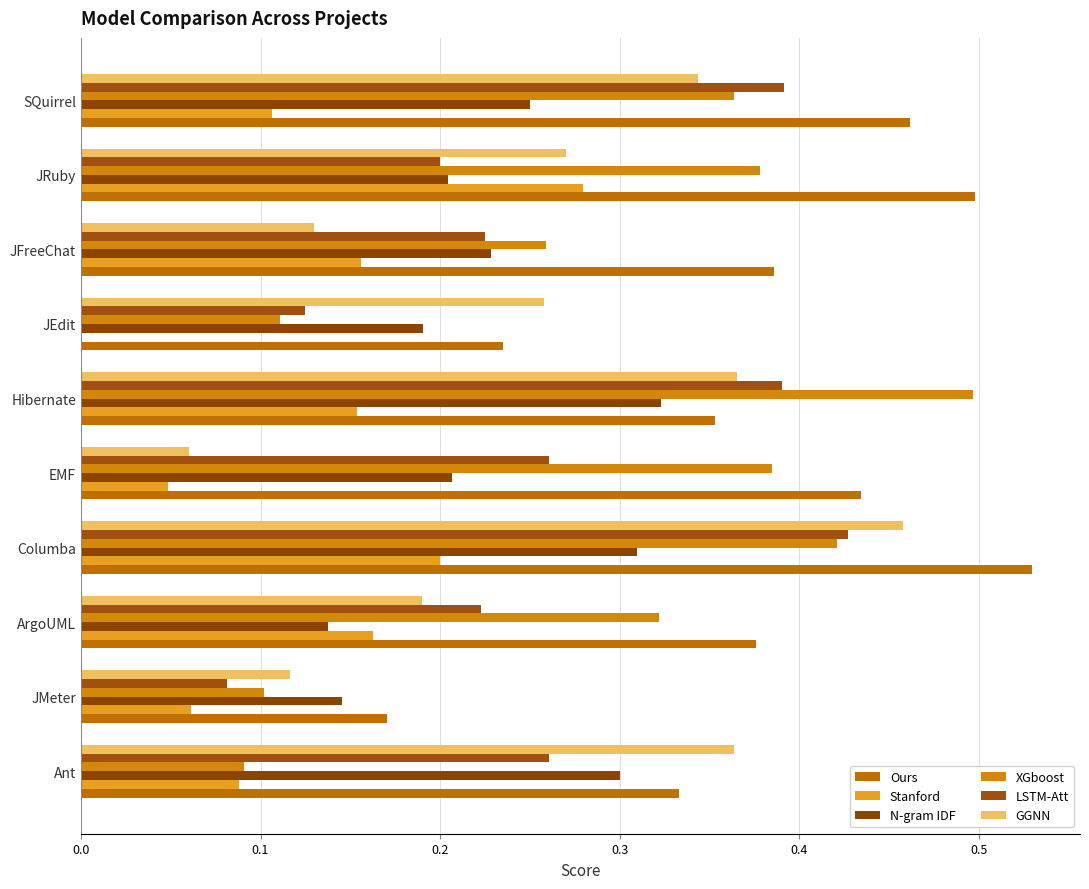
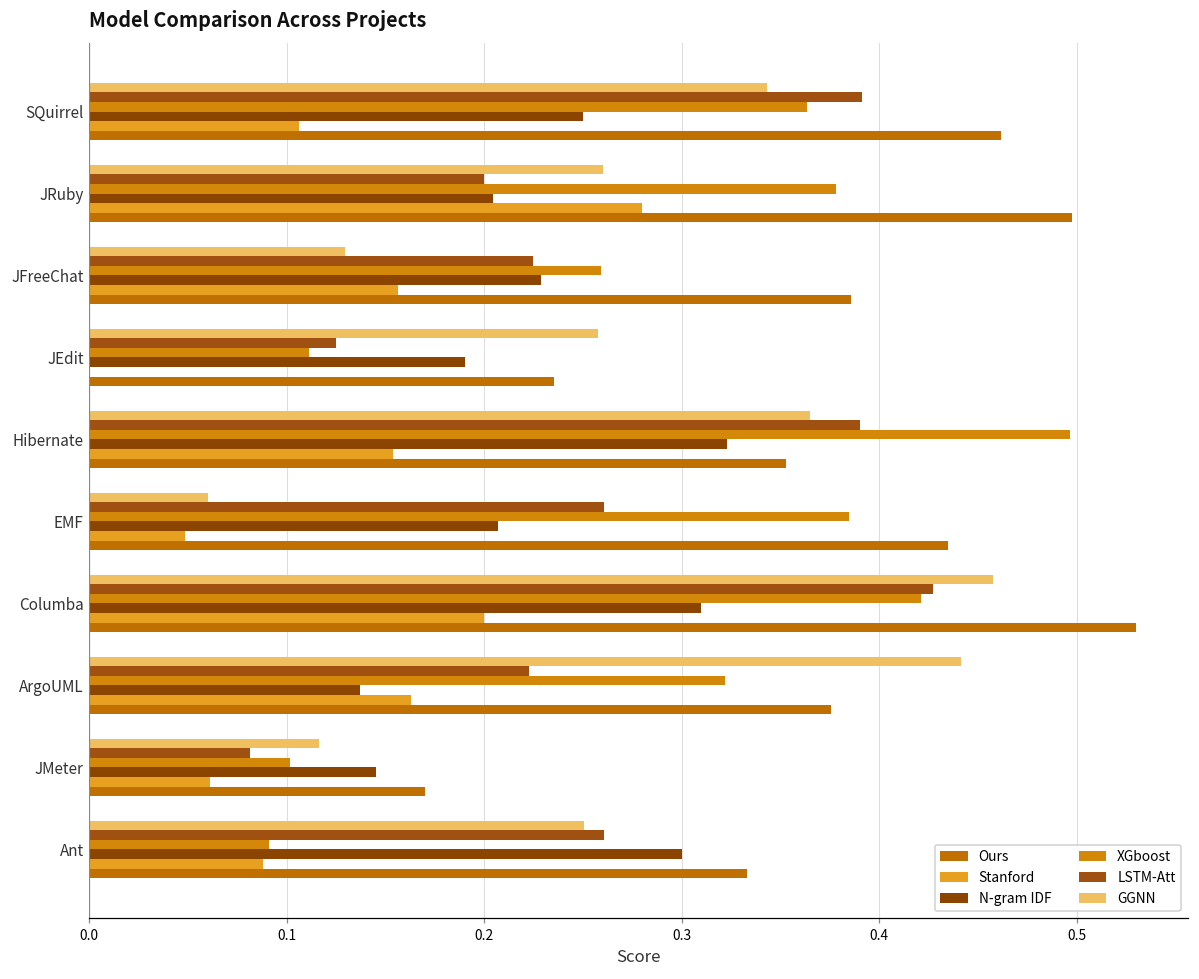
GGNN, JRuby: 0.27 -> 0.26
GGNN, ArgoUML: 0.190 -> 0.442
GGNN, Ant: 0.364 -> 0.251
